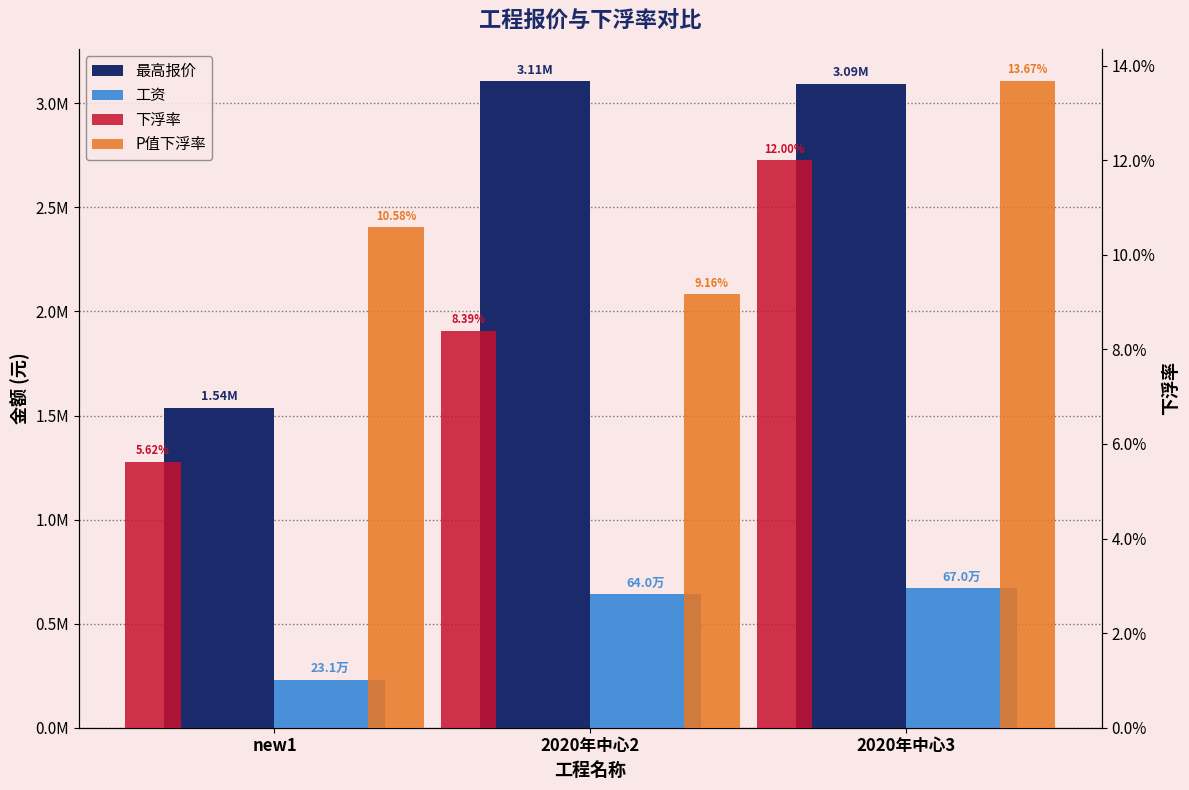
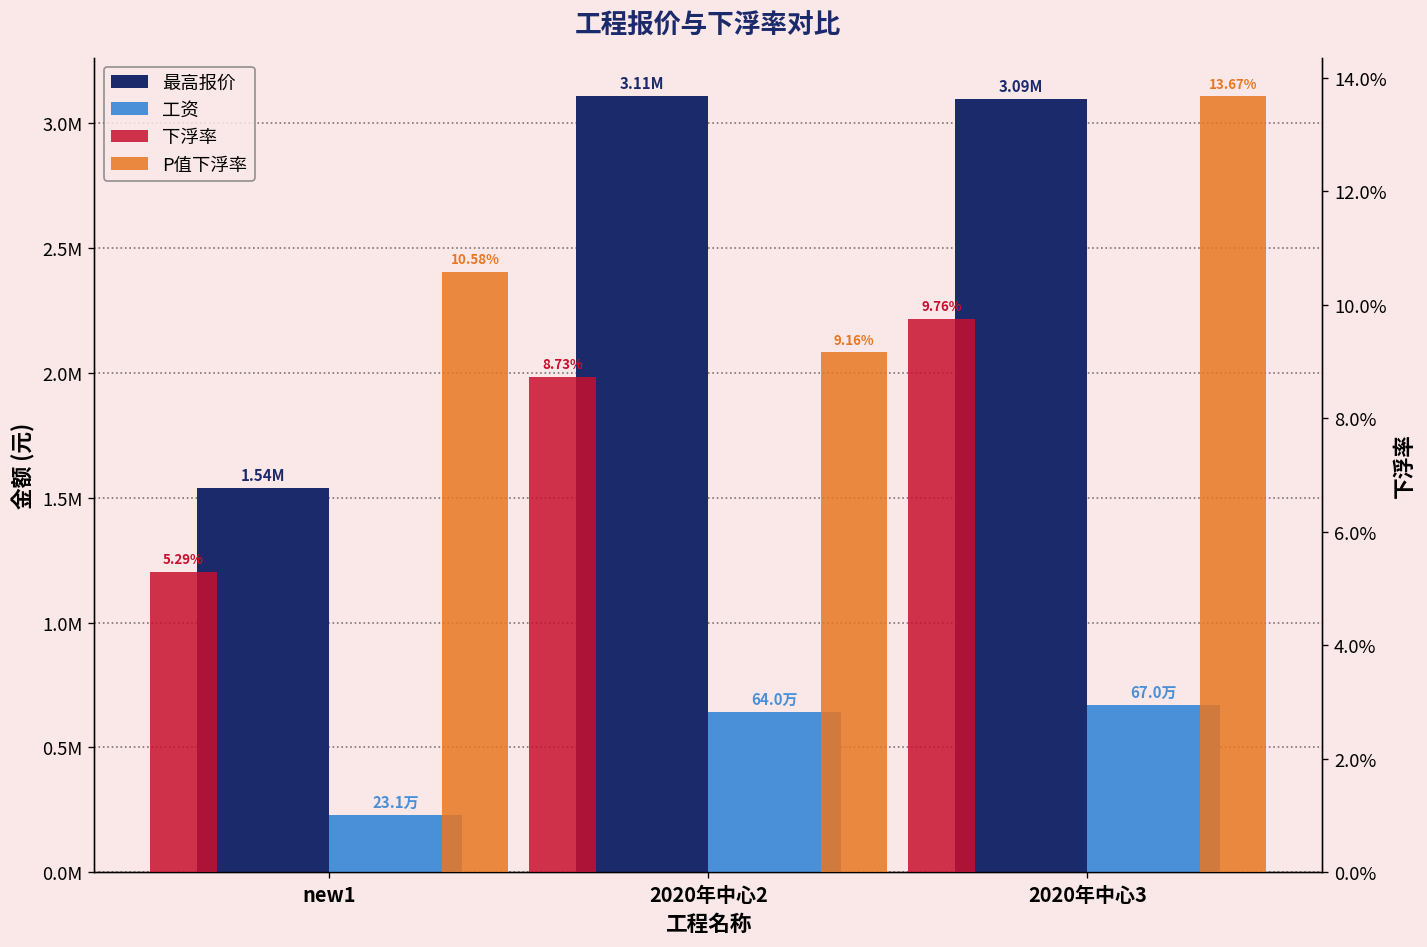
下浮率, new1: 5.62% -> 5.29%
下浮率, 2020年中心2: 8.39% -> 8.73%
下浮率, 2020年中心3: 12.00% -> 9.76%
